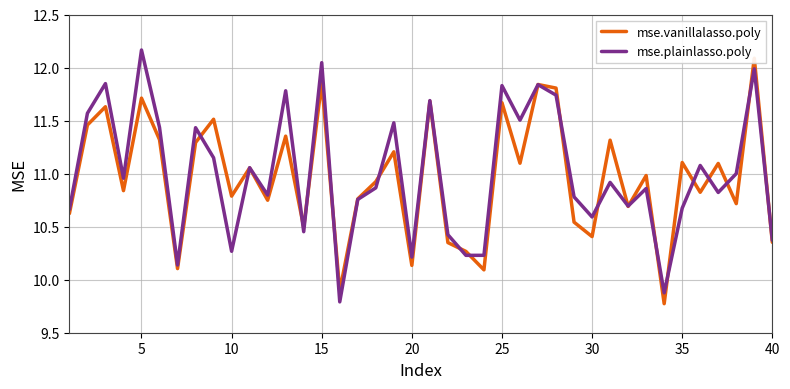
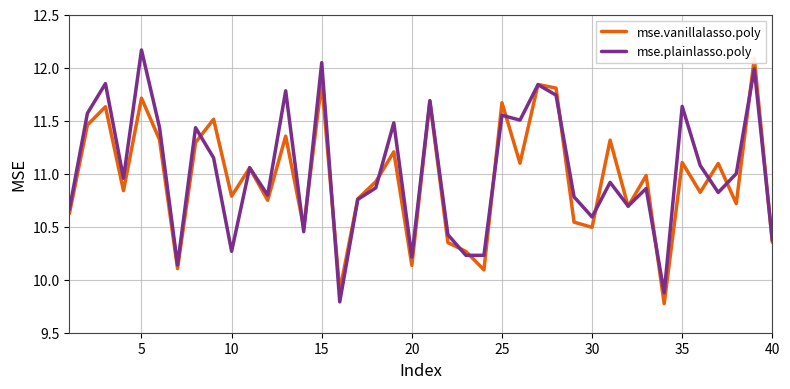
mse.plainlasso.poly, 25: 11.83 -> 11.55
mse.vanillalasso.poly, 30: 10.41 -> 10.49
mse.plainlasso.poly, 35: 10.67 -> 11.63
